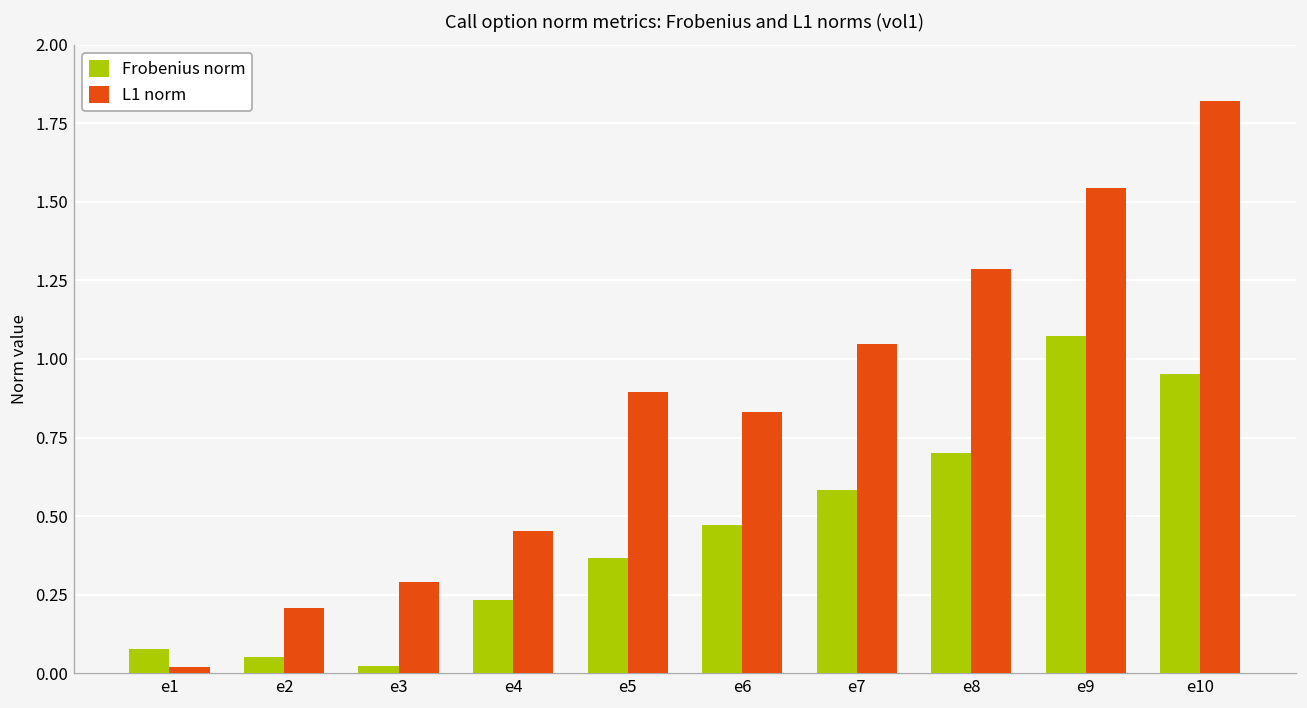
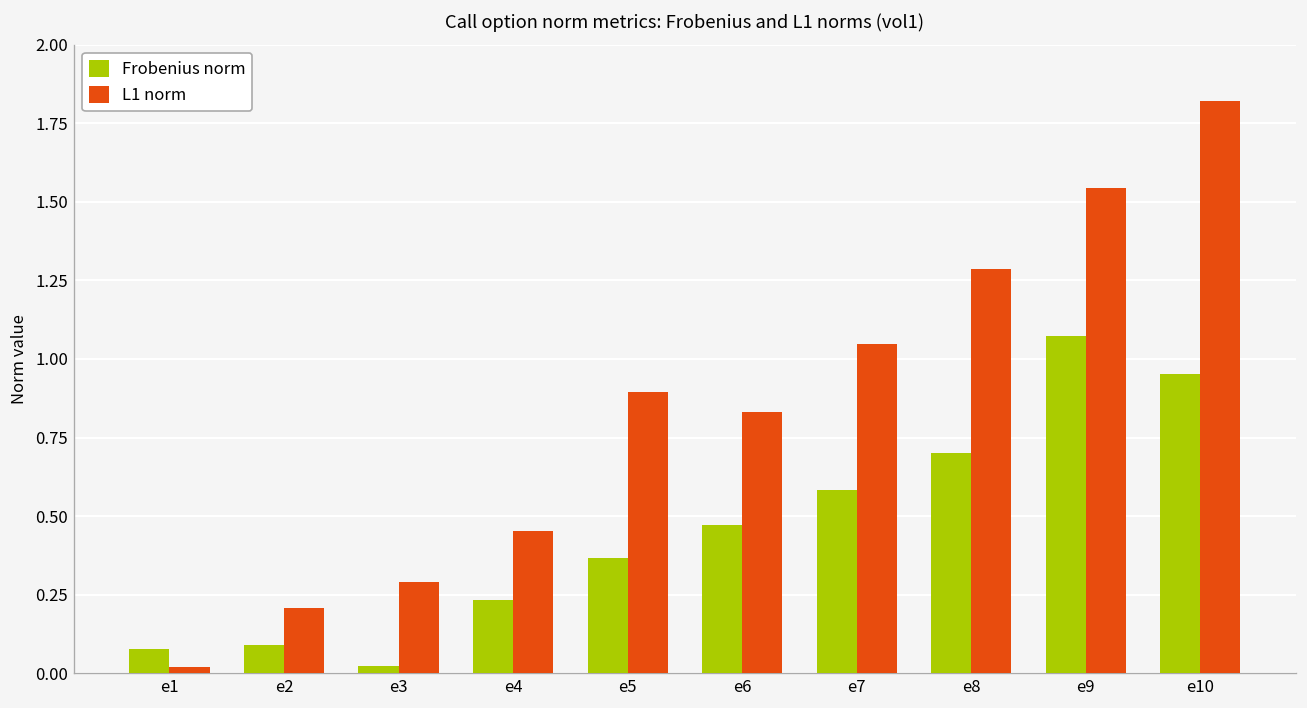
Frobenius norm, e2: 0.05 -> 0.09
